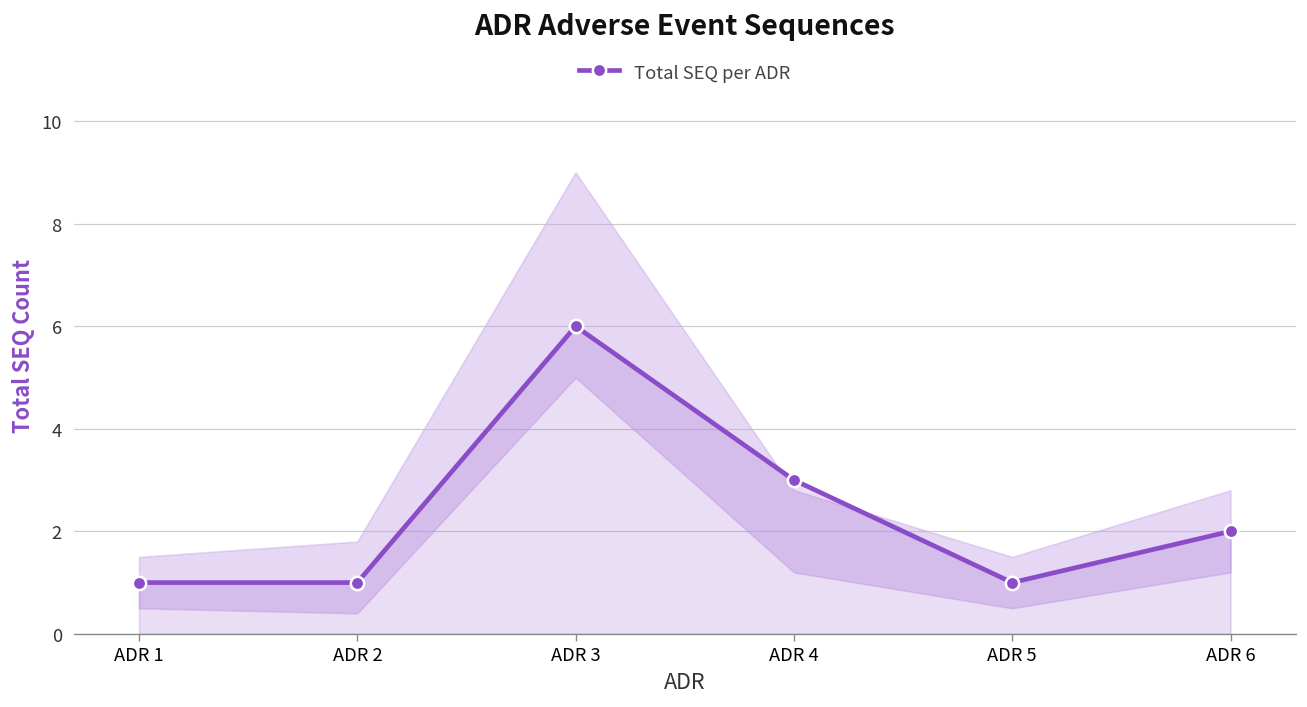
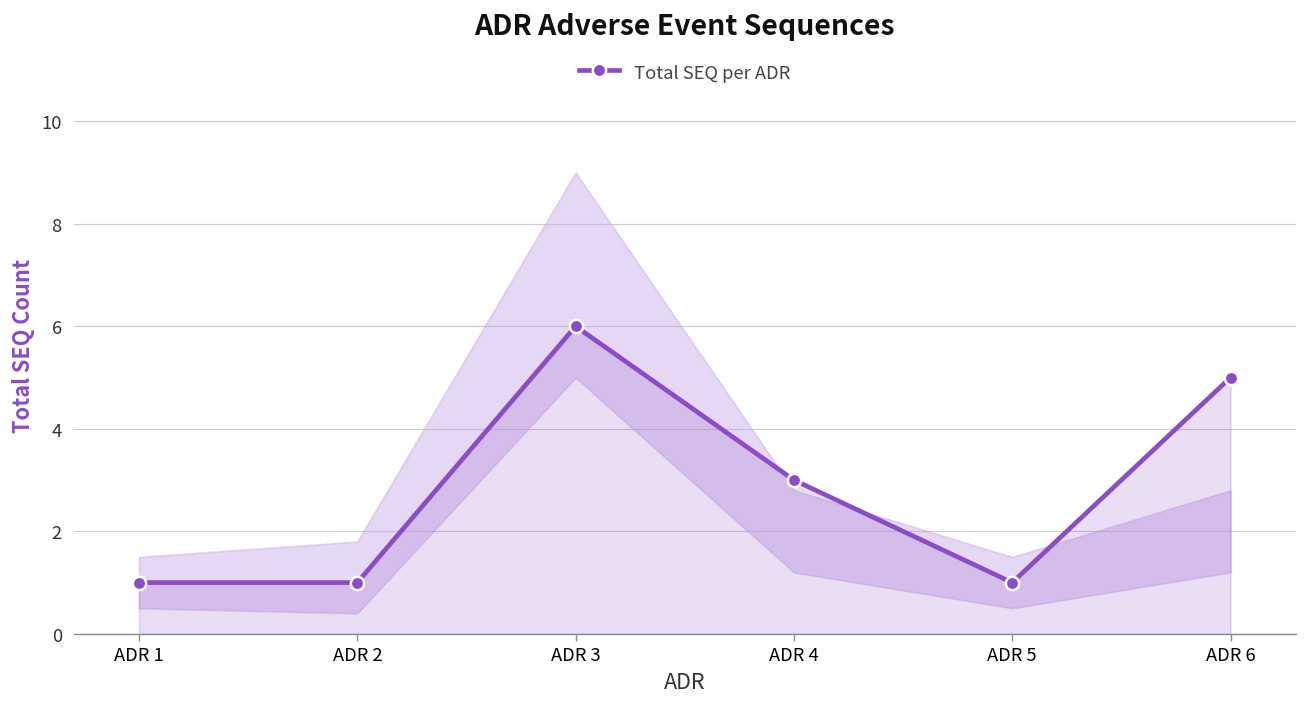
Total SEQ per ADR, ADR 6: 2 -> 5
